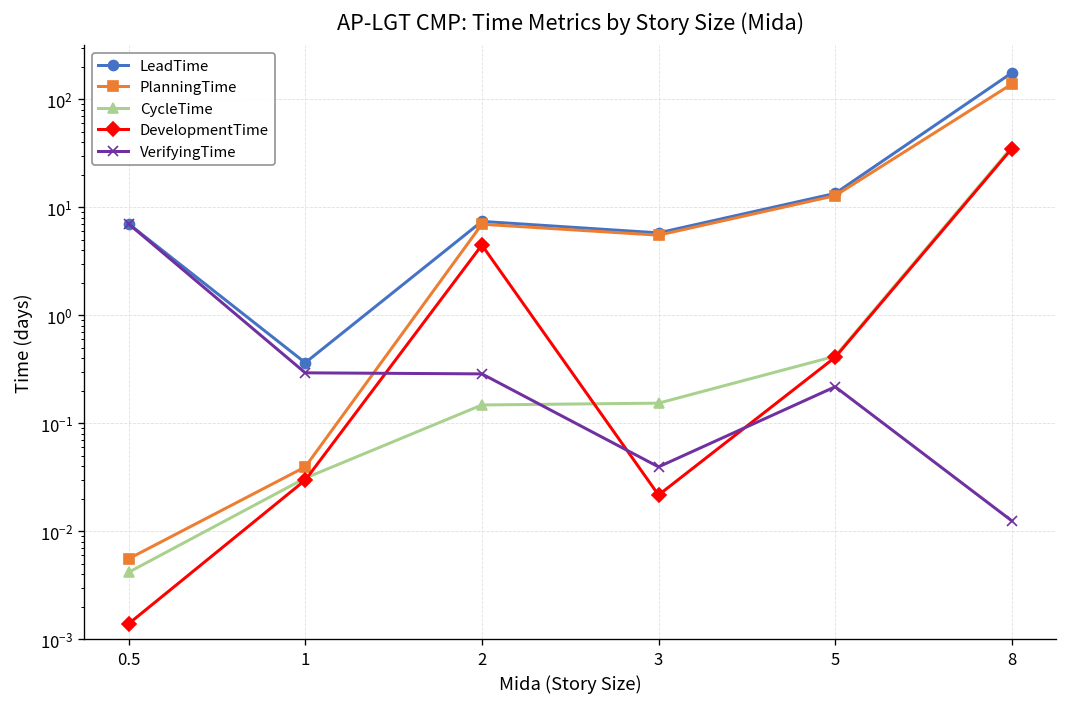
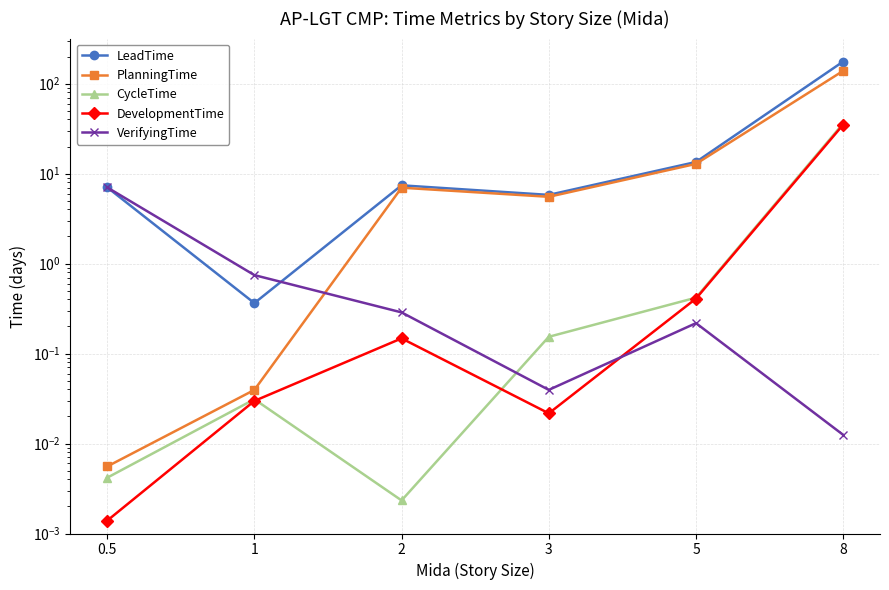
VerifyingTime, 1: 0.29 -> 0.7
CycleTime, 2: 0.15 -> 0.0023
DevelopmentTime, 2: 4 -> 0.15
